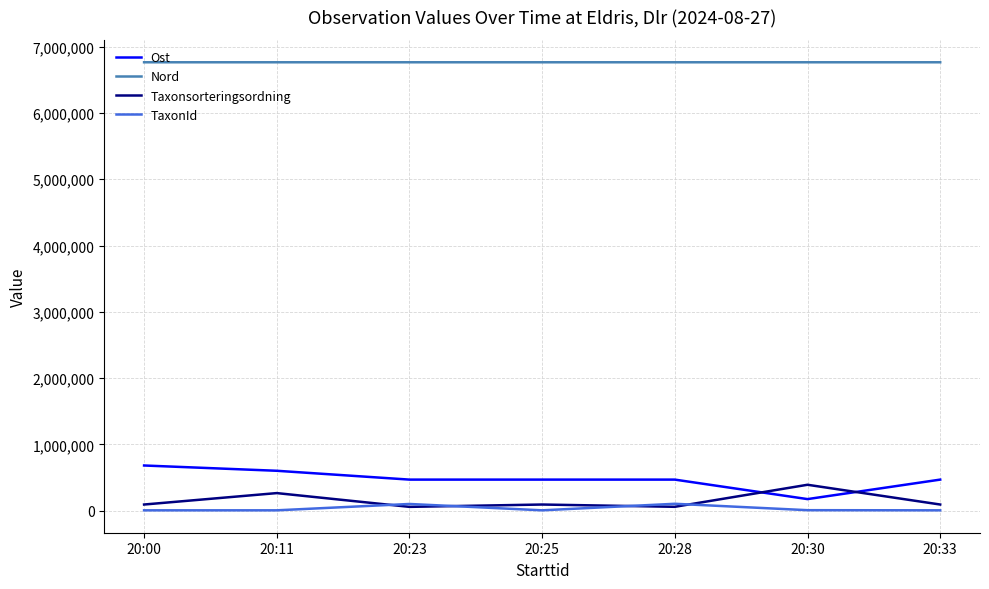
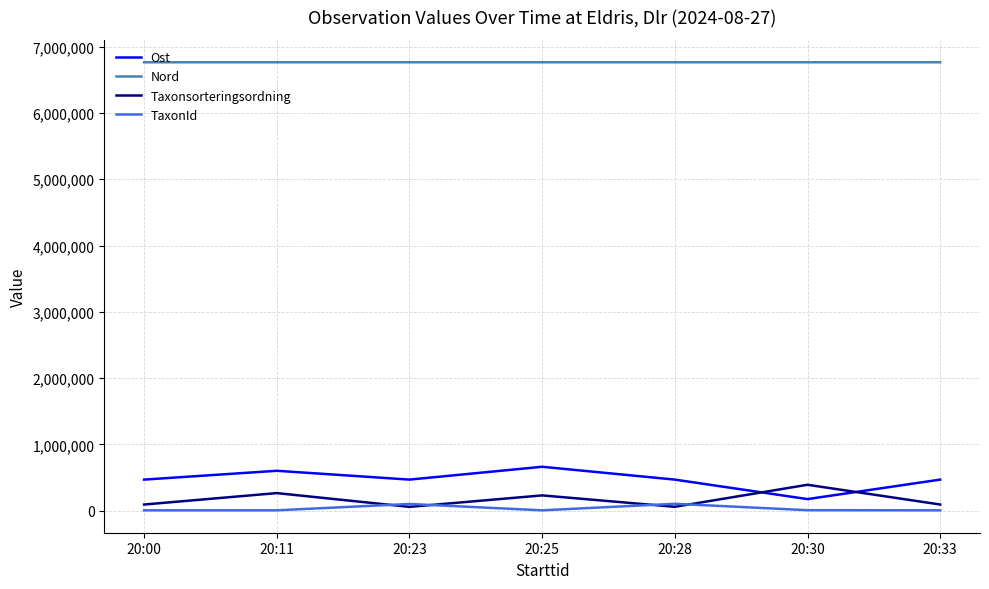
Ost, 20:00: 700,000 -> 500,000
Ost, 20:25: 500,000 -> 700,000
Taxonsorteringsordning, 20:25: 100,000 -> 200,000
